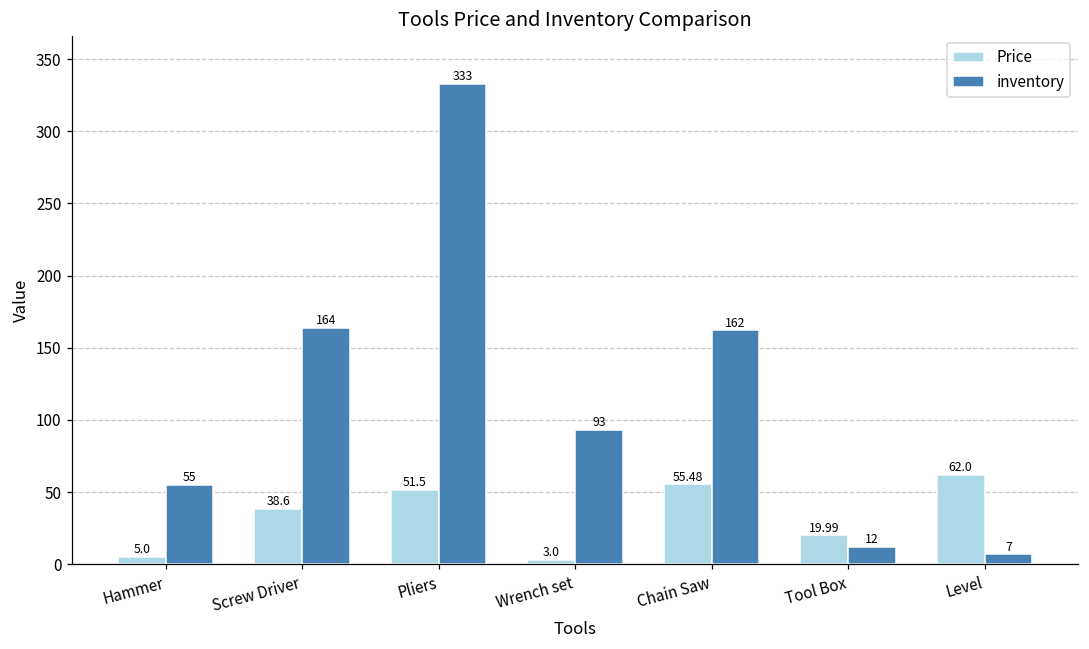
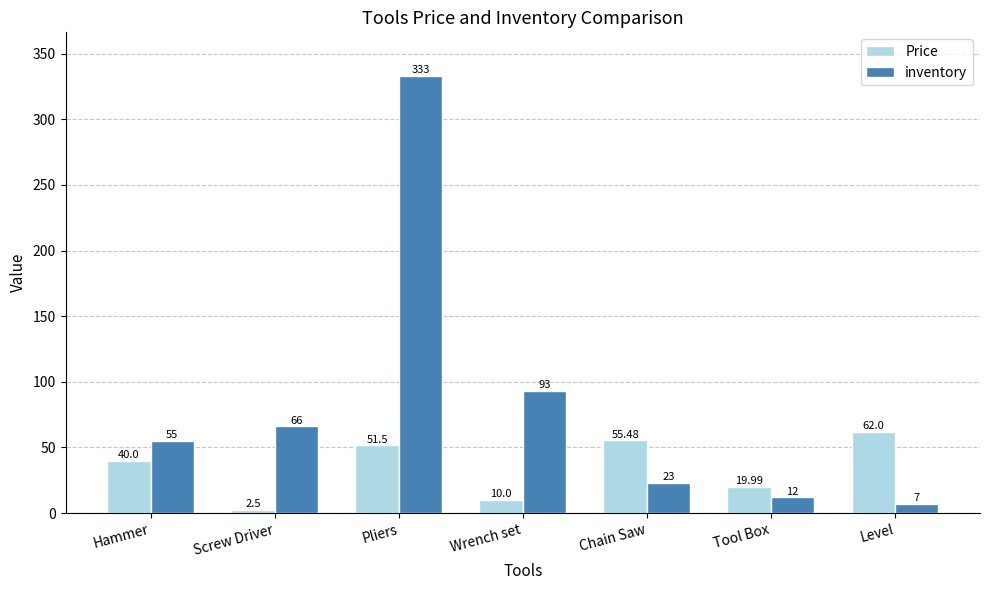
Price, Hammer: 5.0 -> 40.0
Price, Screw Driver: 38.6 -> 2.5
inventory, Screw Driver: 164 -> 66
Price, Wrench set: 3.0 -> 10.0
inventory, Chain Saw: 162 -> 23
